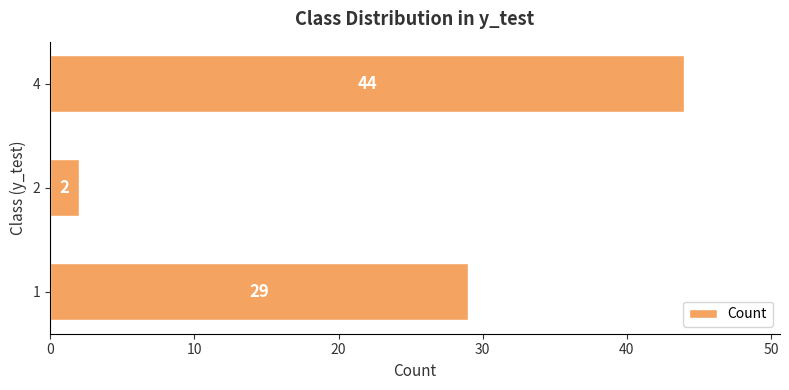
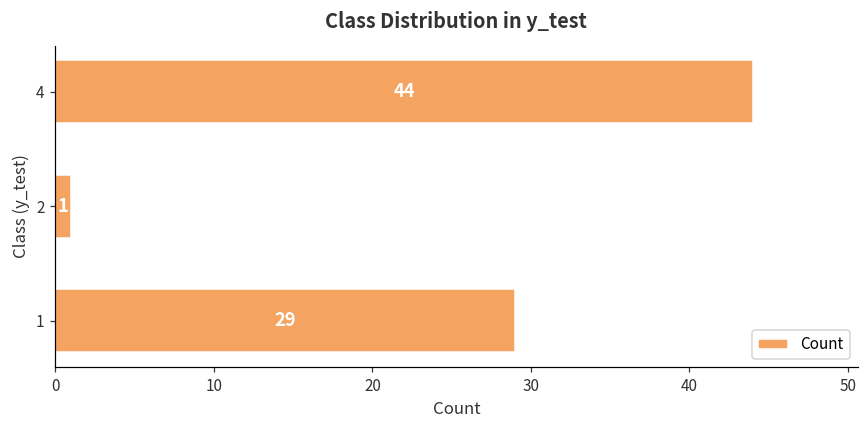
2: 2 -> 1
